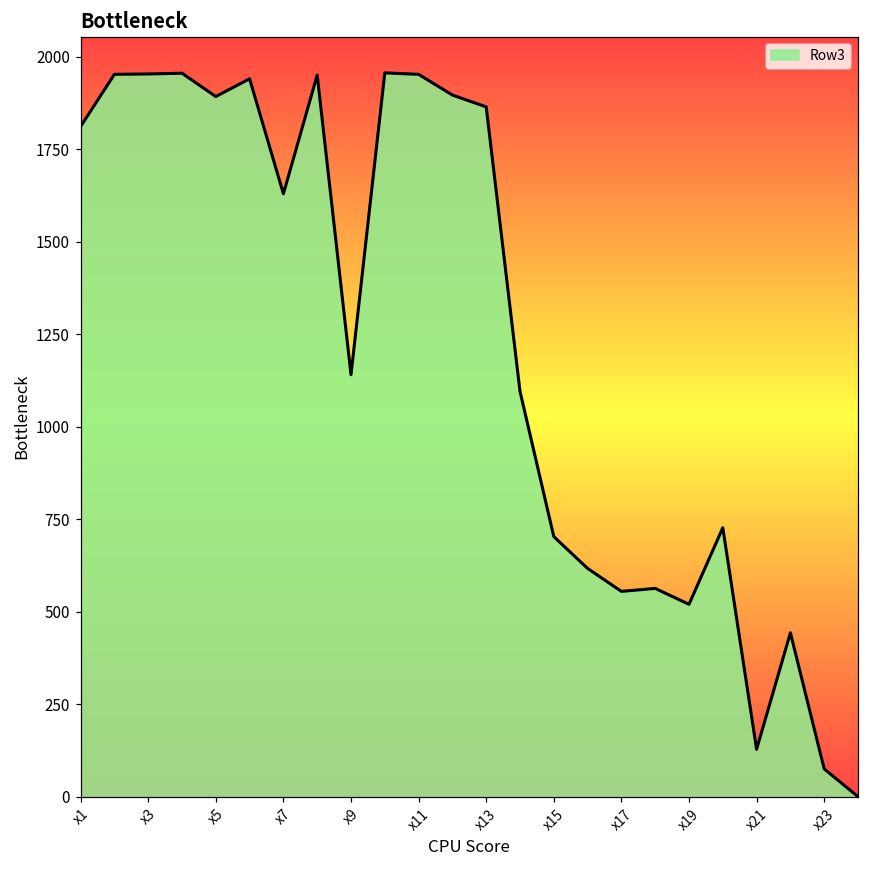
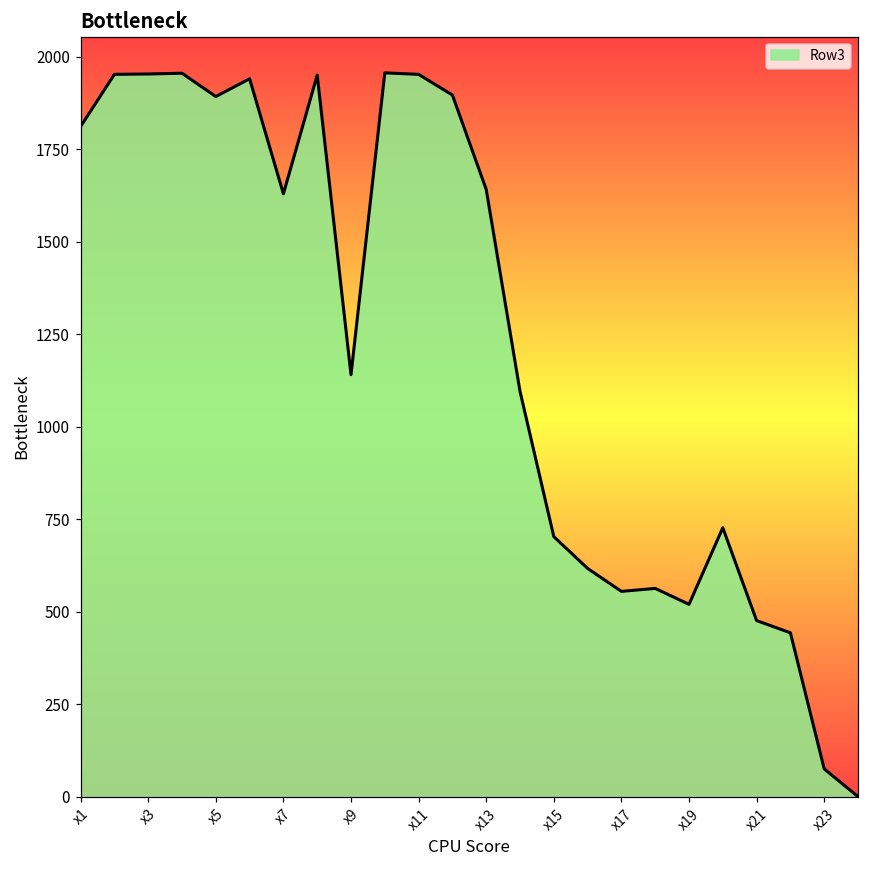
x13: 1870 -> 1640
x21: 130 -> 480
